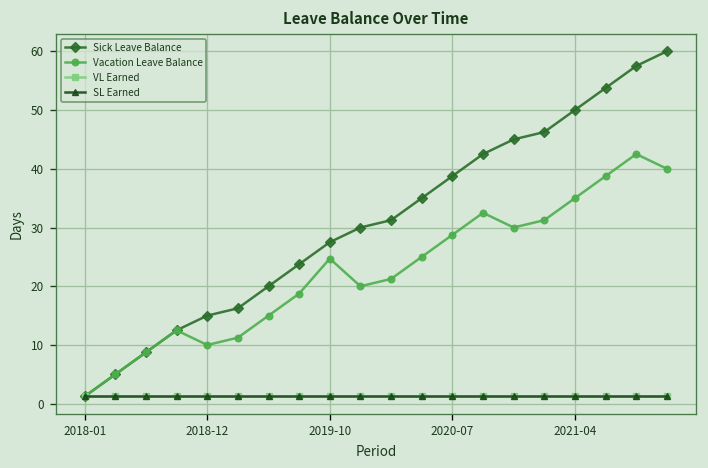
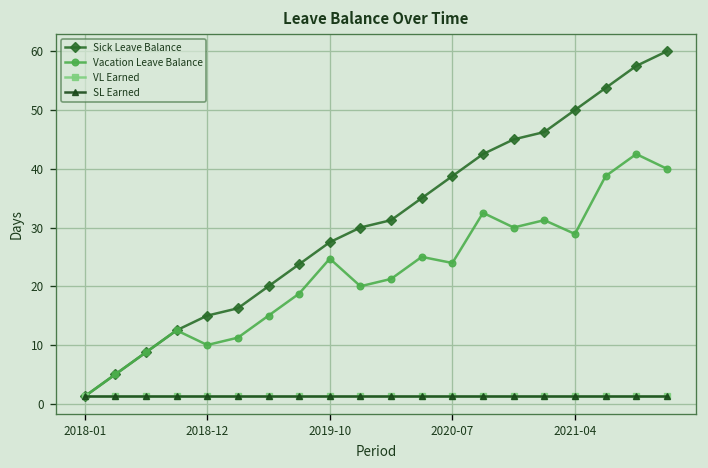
Vacation Leave Balance, 2020-07: 29 -> 24
Vacation Leave Balance, 2021-04: 35 -> 29
